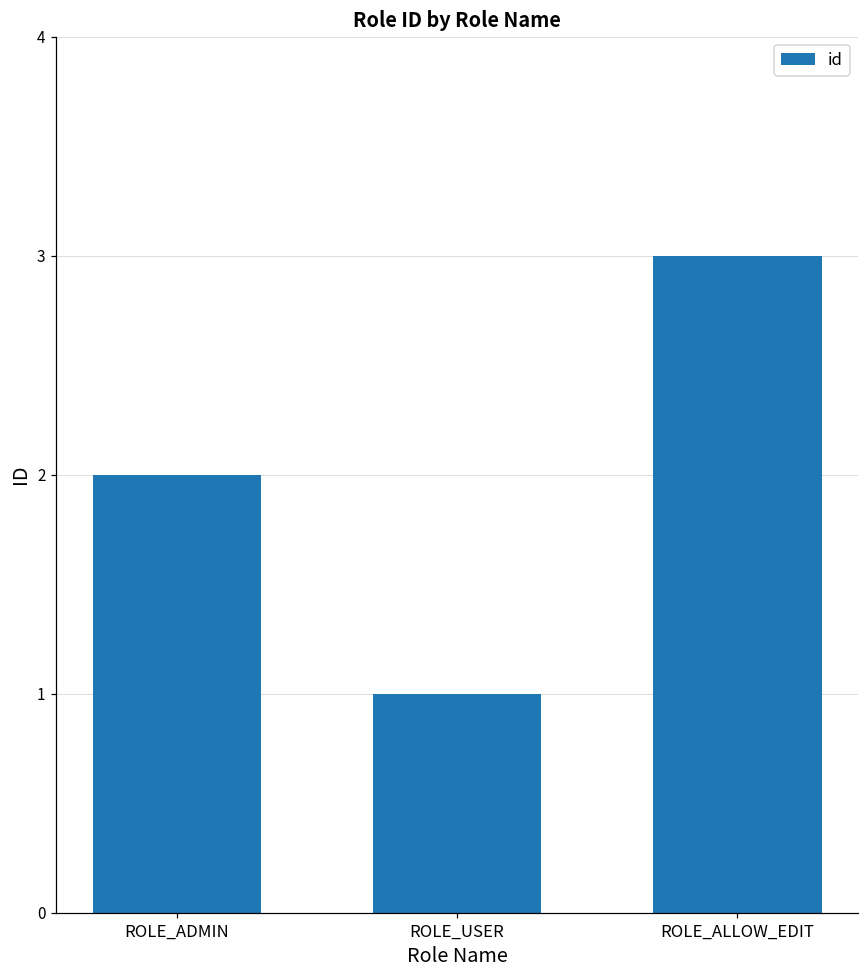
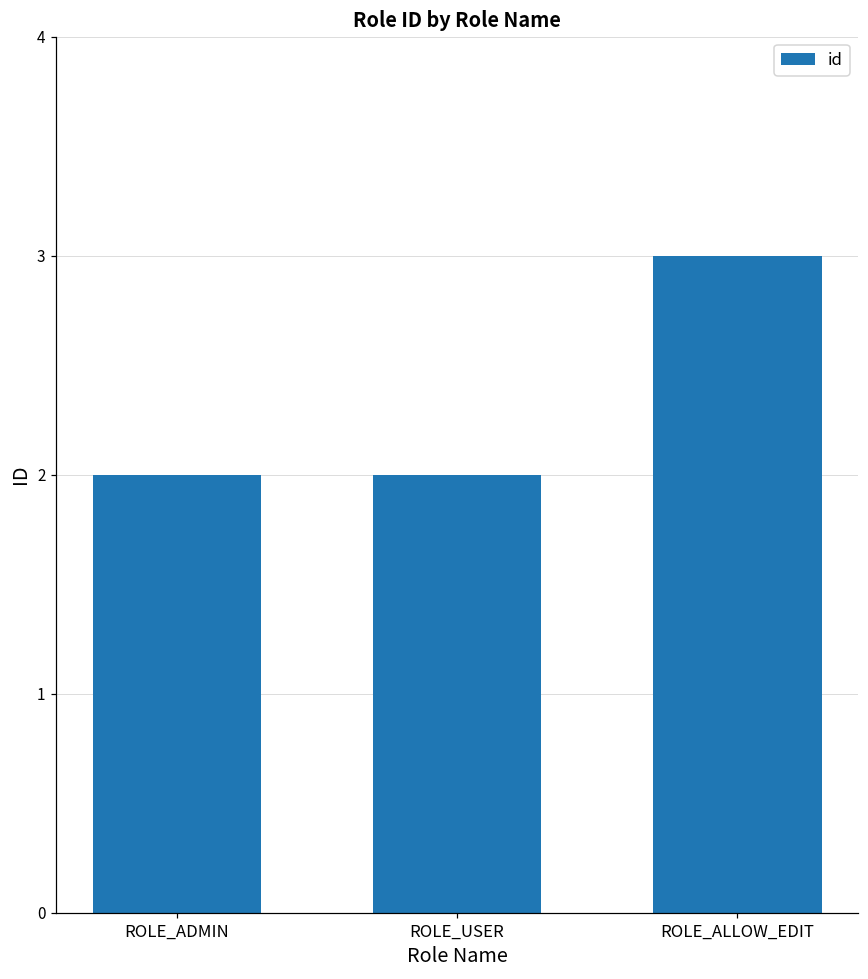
ROLE_USER: 1 -> 2
